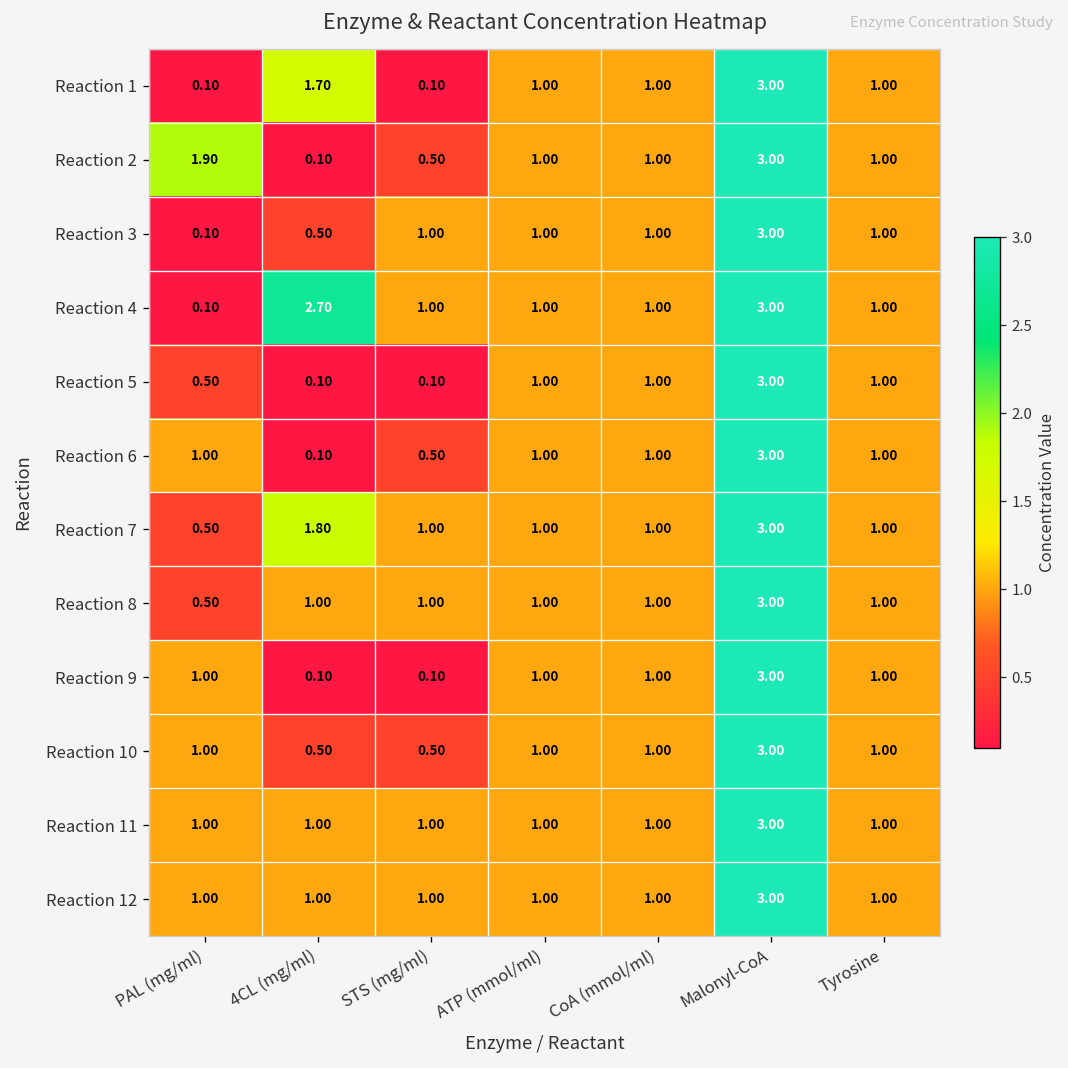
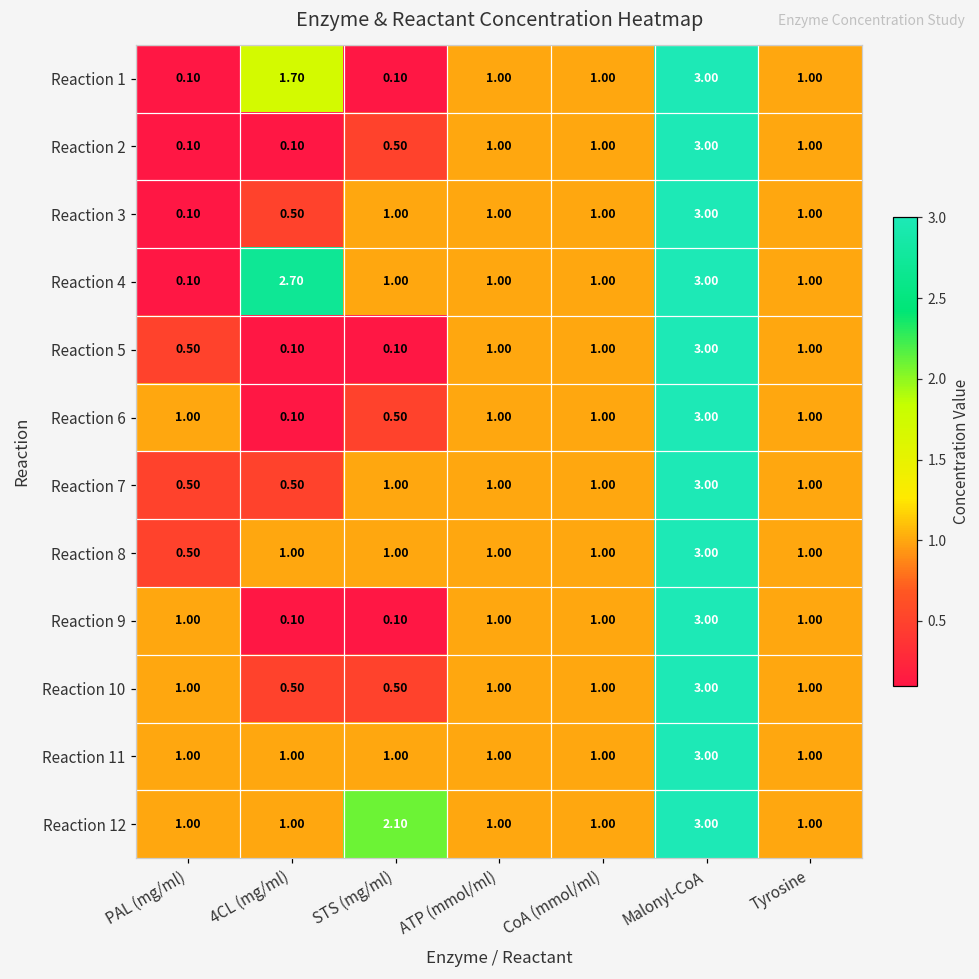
Reaction 2, PAL (mg/ml): 1.90 -> 0.10
Reaction 7, 4CL (mg/ml): 1.80 -> 0.50
Reaction 12, STS (mg/ml): 1.00 -> 2.10
